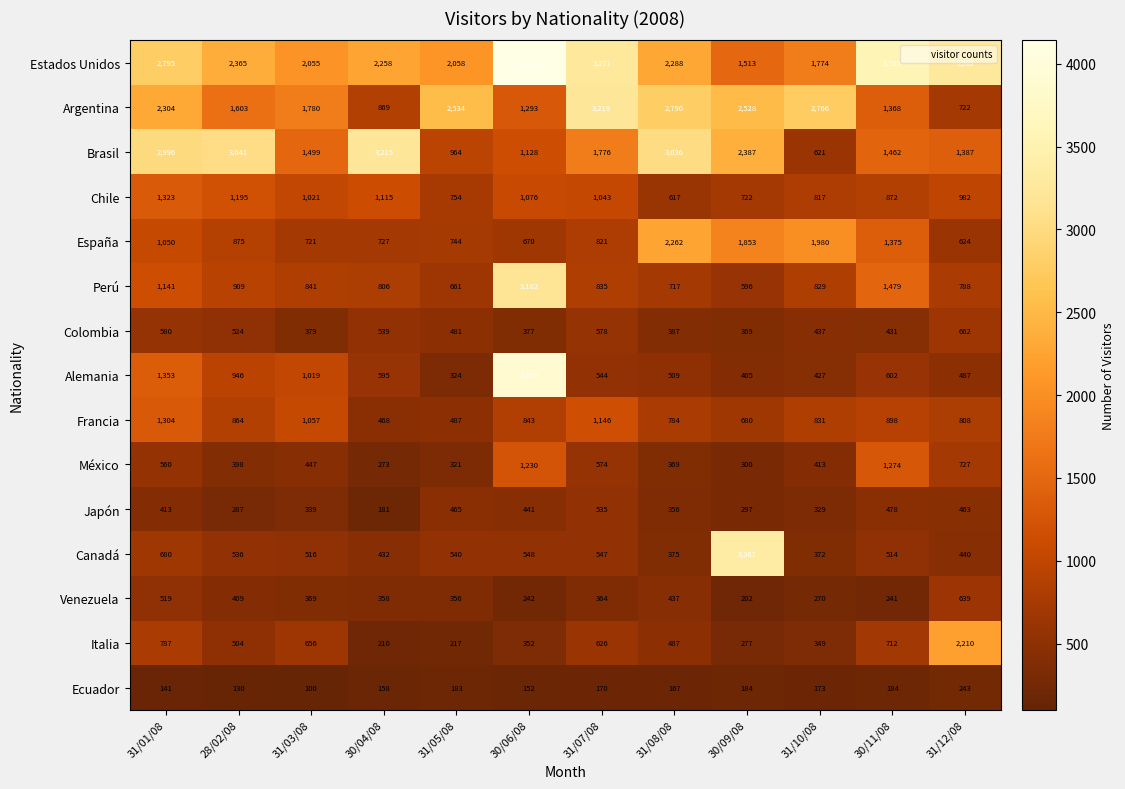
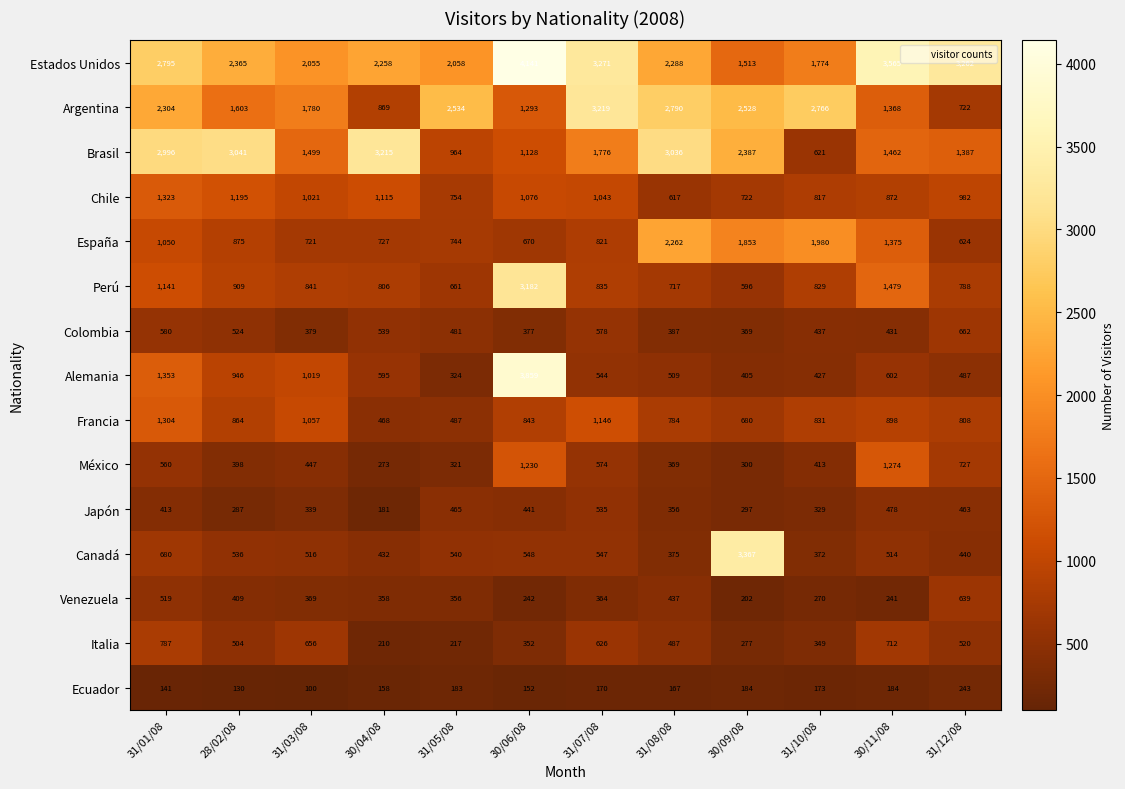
Italia, 31/12/08: 2,210 -> 520
